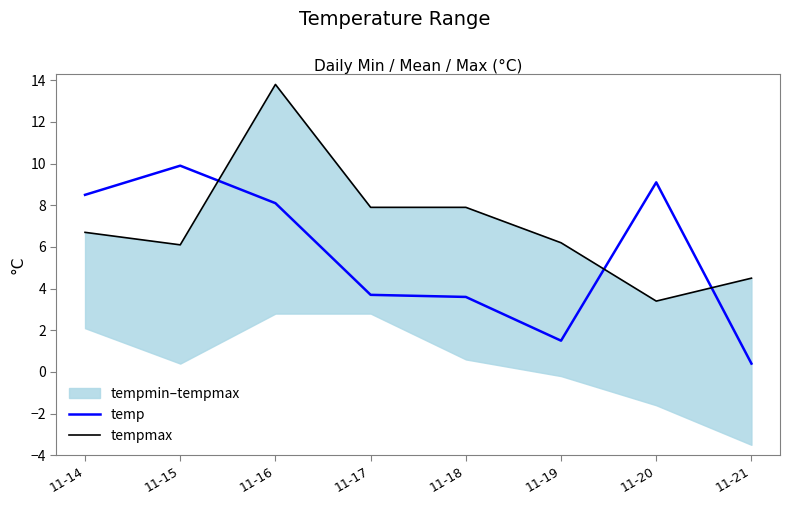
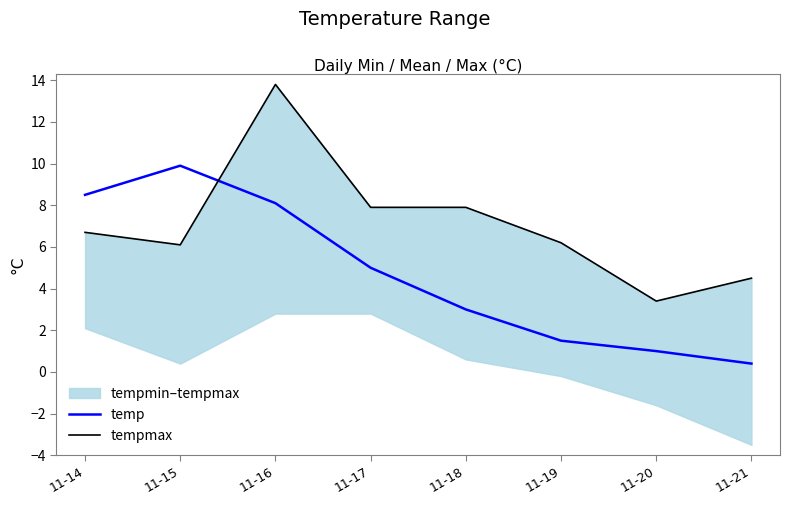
temp, 11-17: 3.7 -> 5.0
temp, 11-18: 3.6 -> 3.0
temp, 11-20: 9.1 -> 1.0
